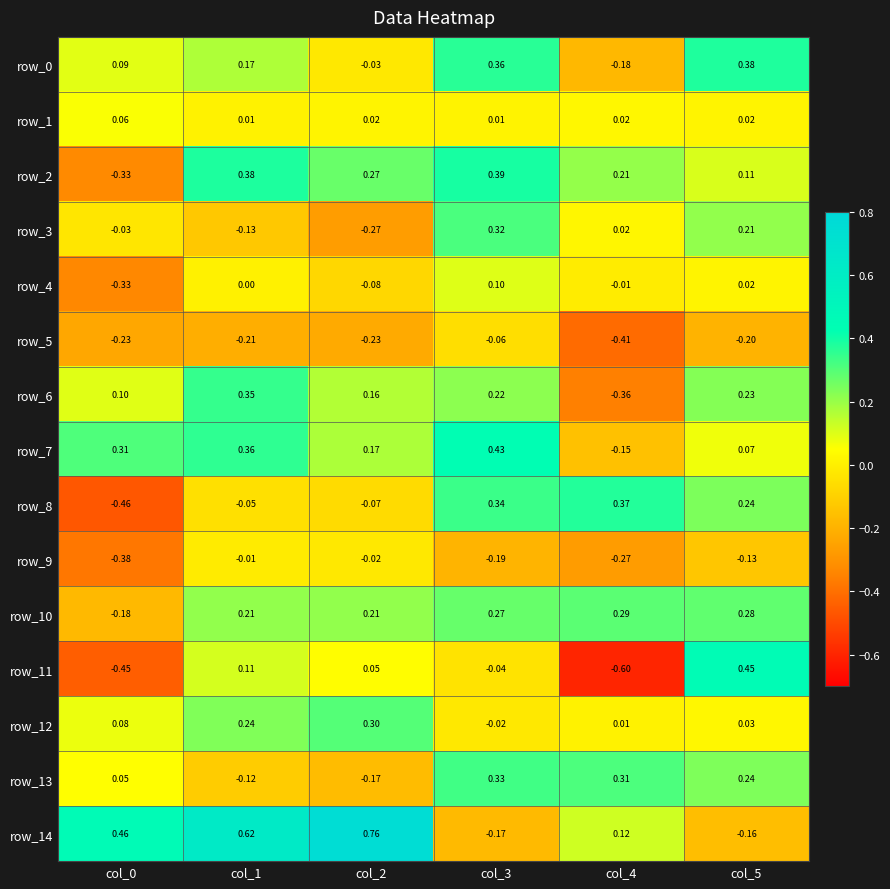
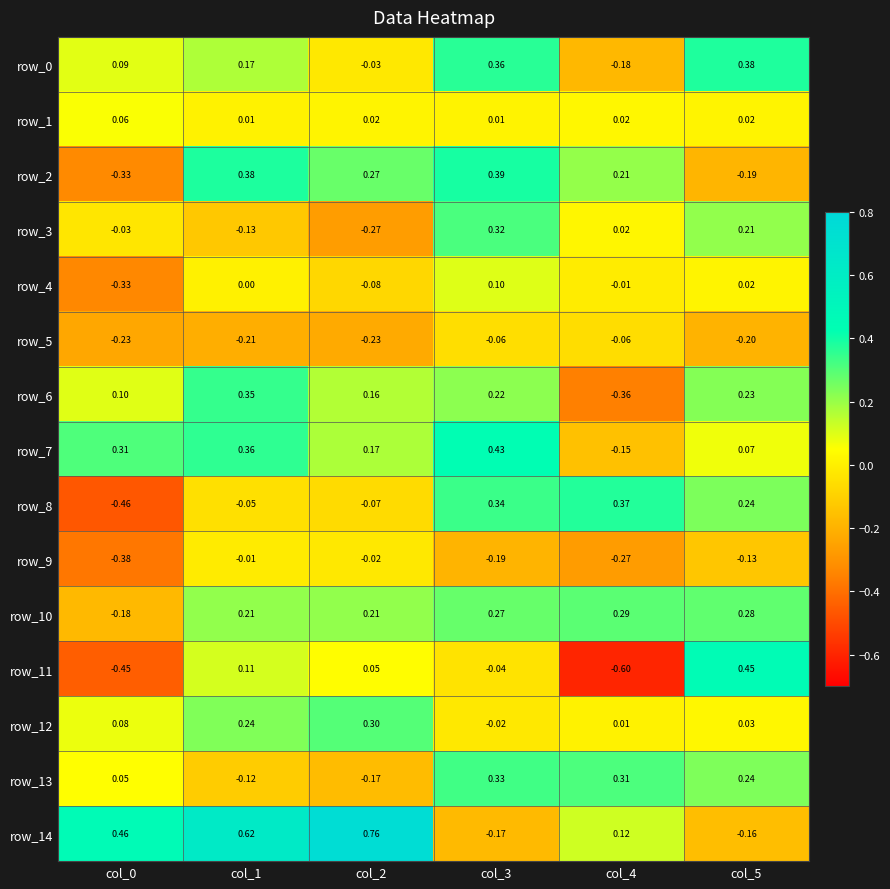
row_2, col_5: 0.11 -> -0.19
row_5, col_4: -0.41 -> -0.06
